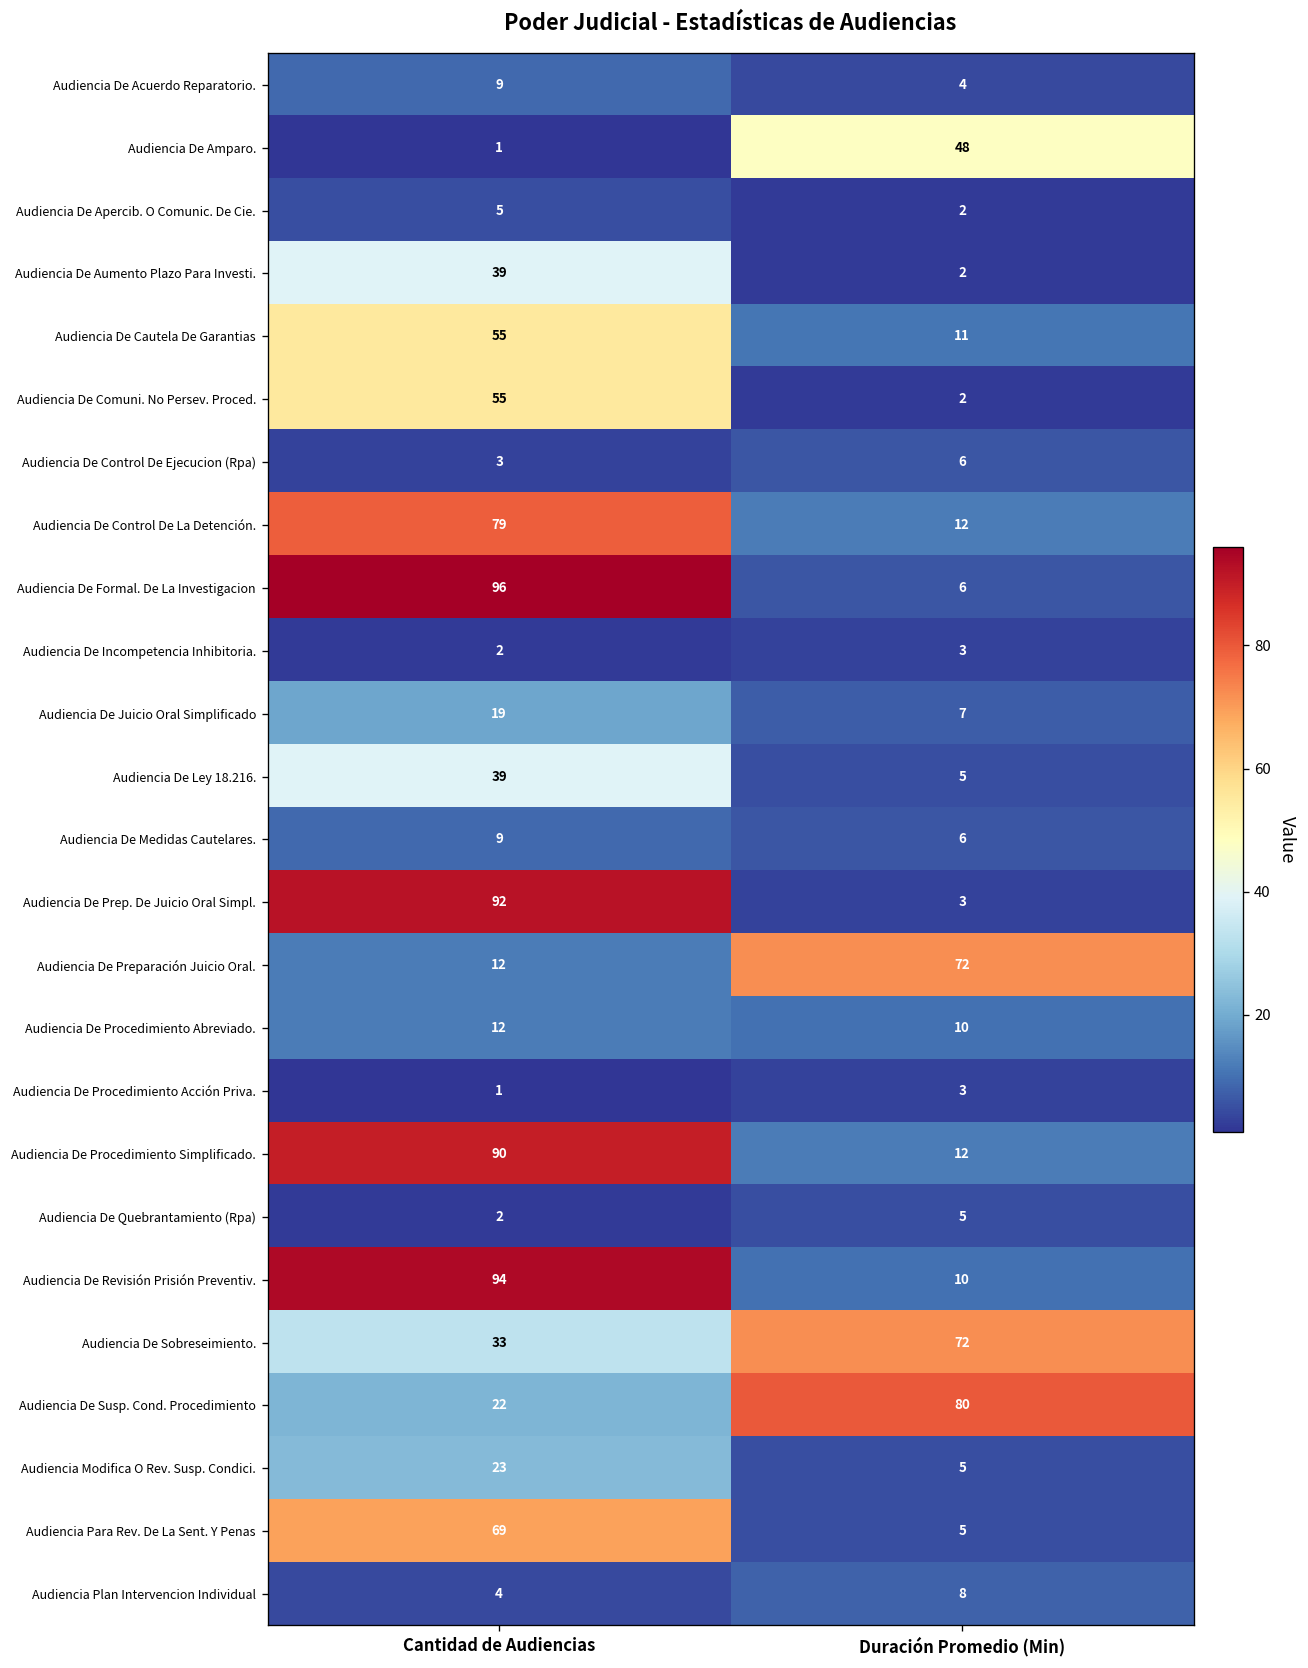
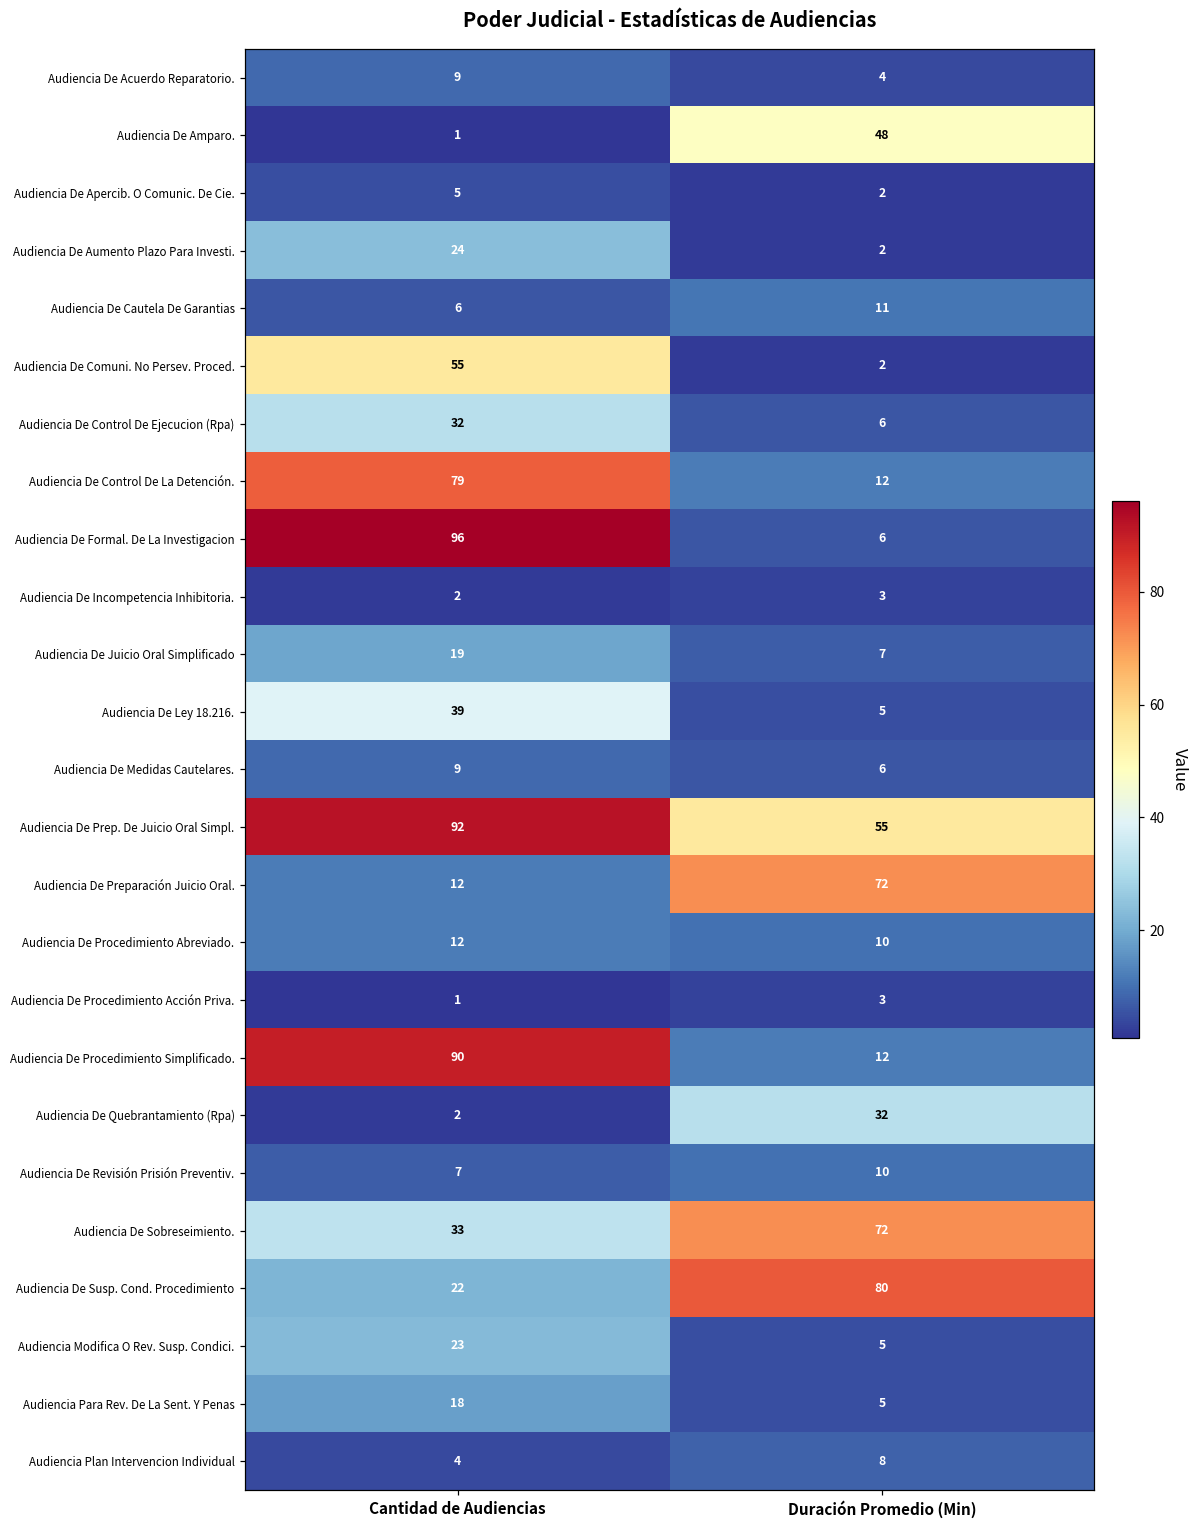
Audiencia De Aumento Plazo Para Investi., Cantidad de Audiencias: 39 -> 24
Audiencia De Cautela De Garantias, Cantidad de Audiencias: 55 -> 6
Audiencia De Control De Ejecucion (Rpa), Cantidad de Audiencias: 3 -> 32
Audiencia De Prep. De Juicio Oral Simpl., Duración Promedio (Min): 3 -> 55
Audiencia De Quebrantamiento (Rpa), Duración Promedio (Min): 5 -> 32
Audiencia De Revisión Prisión Preventiv., Cantidad de Audiencias: 94 -> 7
Audiencia Para Rev. De La Sent. Y Penas, Cantidad de Audiencias: 69 -> 18
